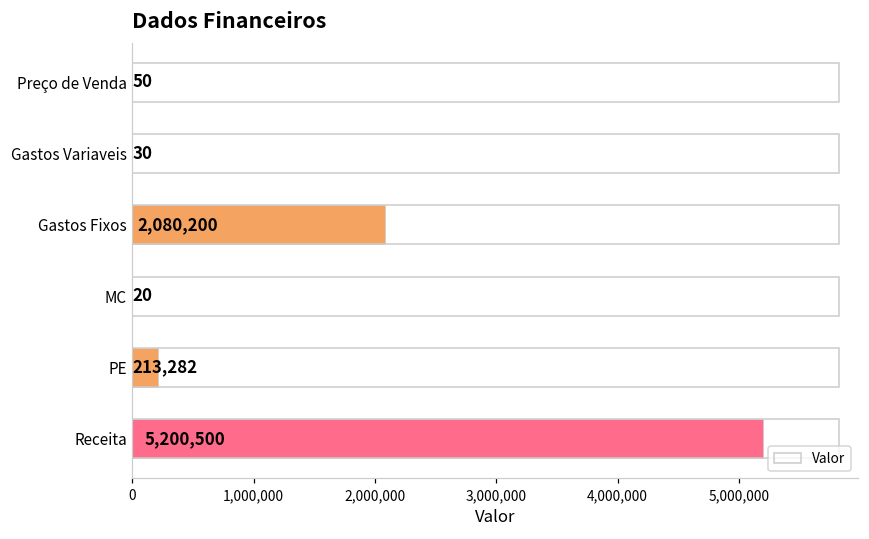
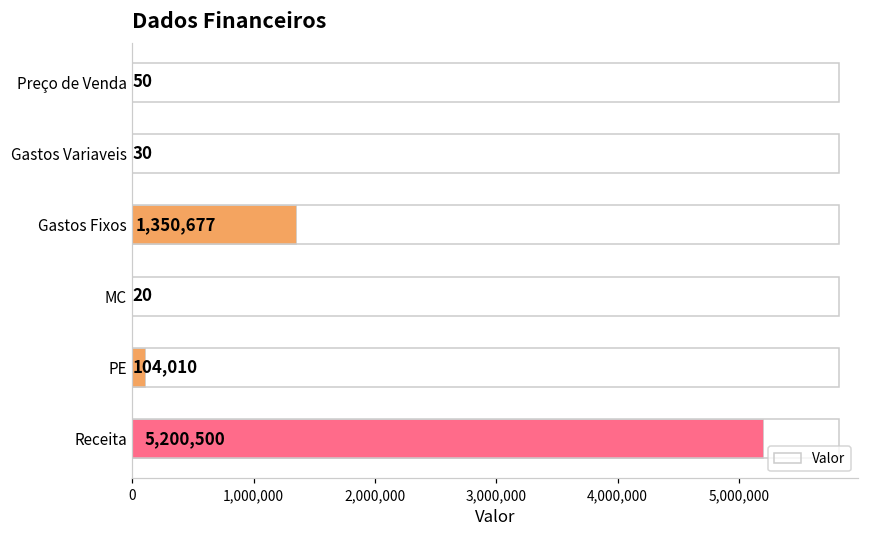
Gastos Fixos: 2,080,200 -> 1,350,677
PE: 213,282 -> 104,010
